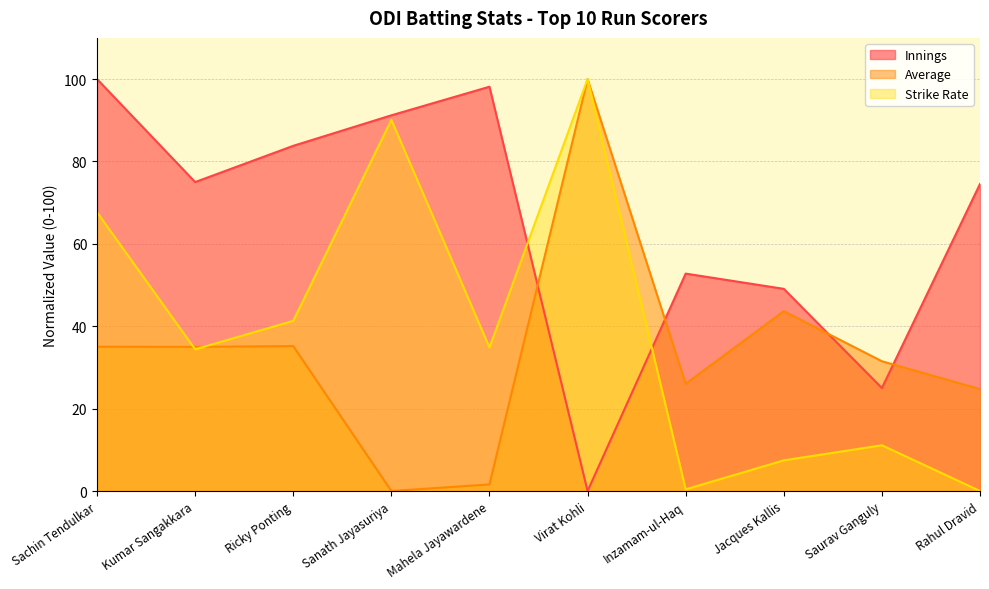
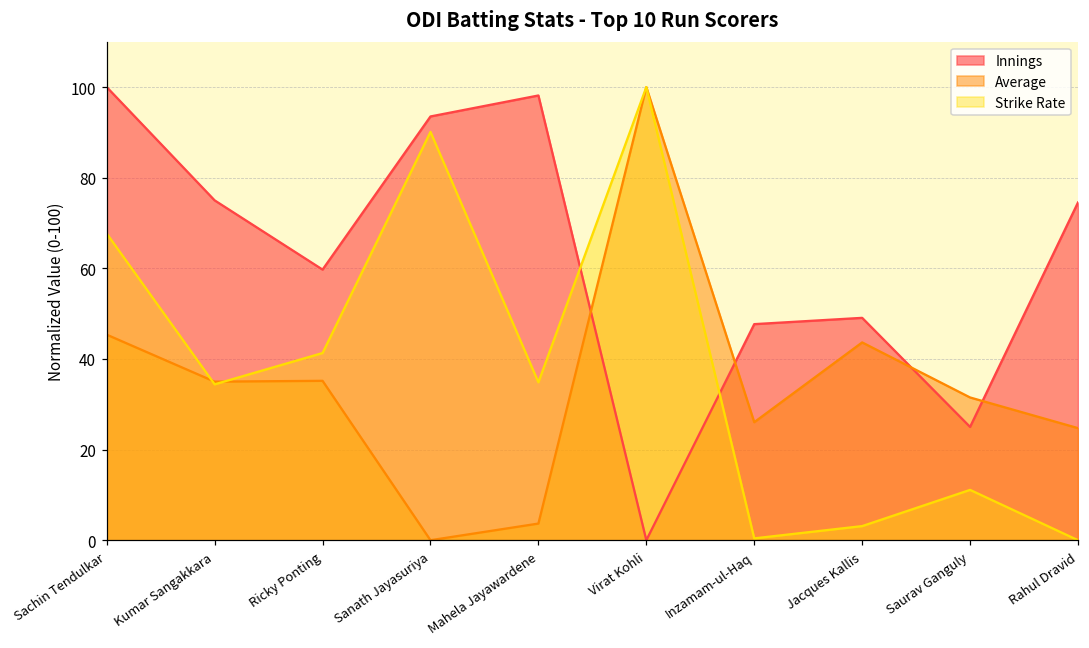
Average, Sachin Tendulkar: 35 -> 45
Innings, Ricky Ponting: 84 -> 60
Innings, Sanath Jayasuriya: 91 -> 94
Average, Mahela Jayawardene: 2 -> 4
Innings, Inzamam-ul-Haq: 53 -> 48
Strike Rate, Jacques Kallis: 7 -> 3
